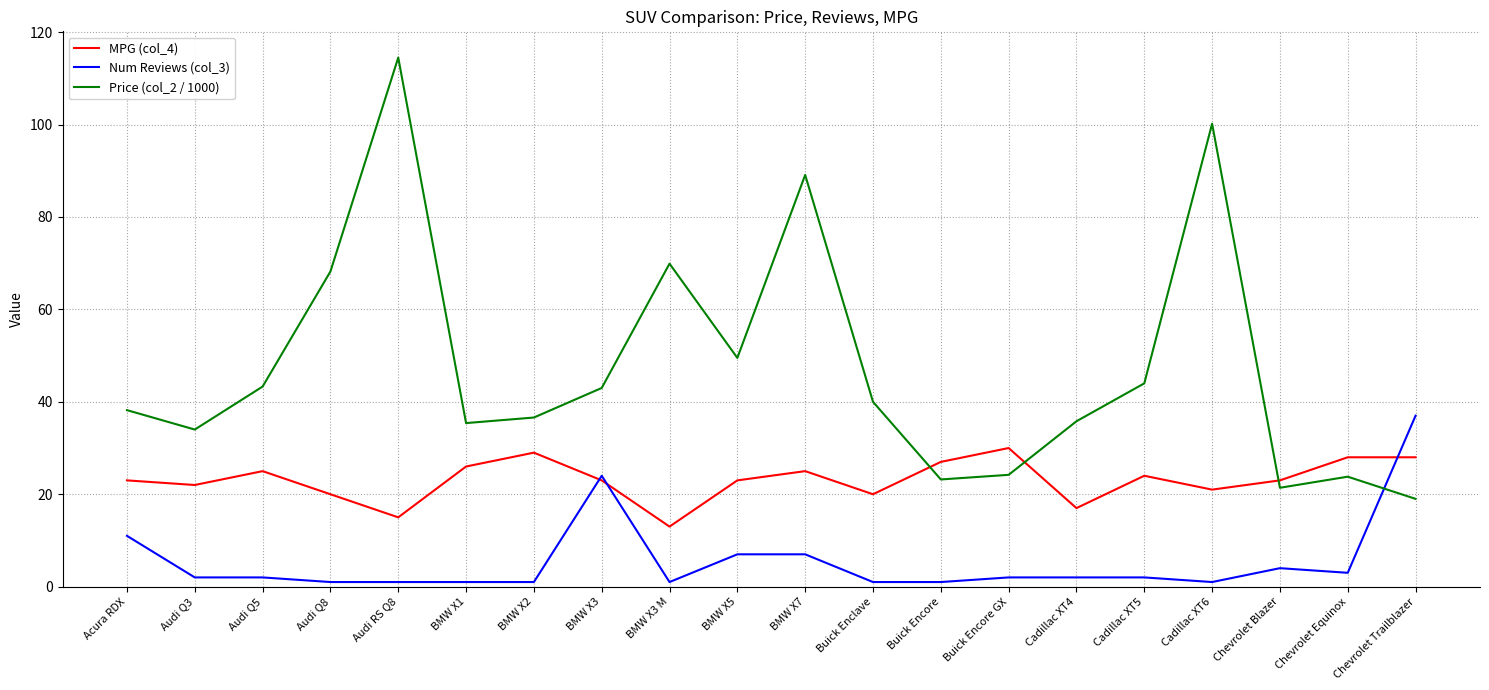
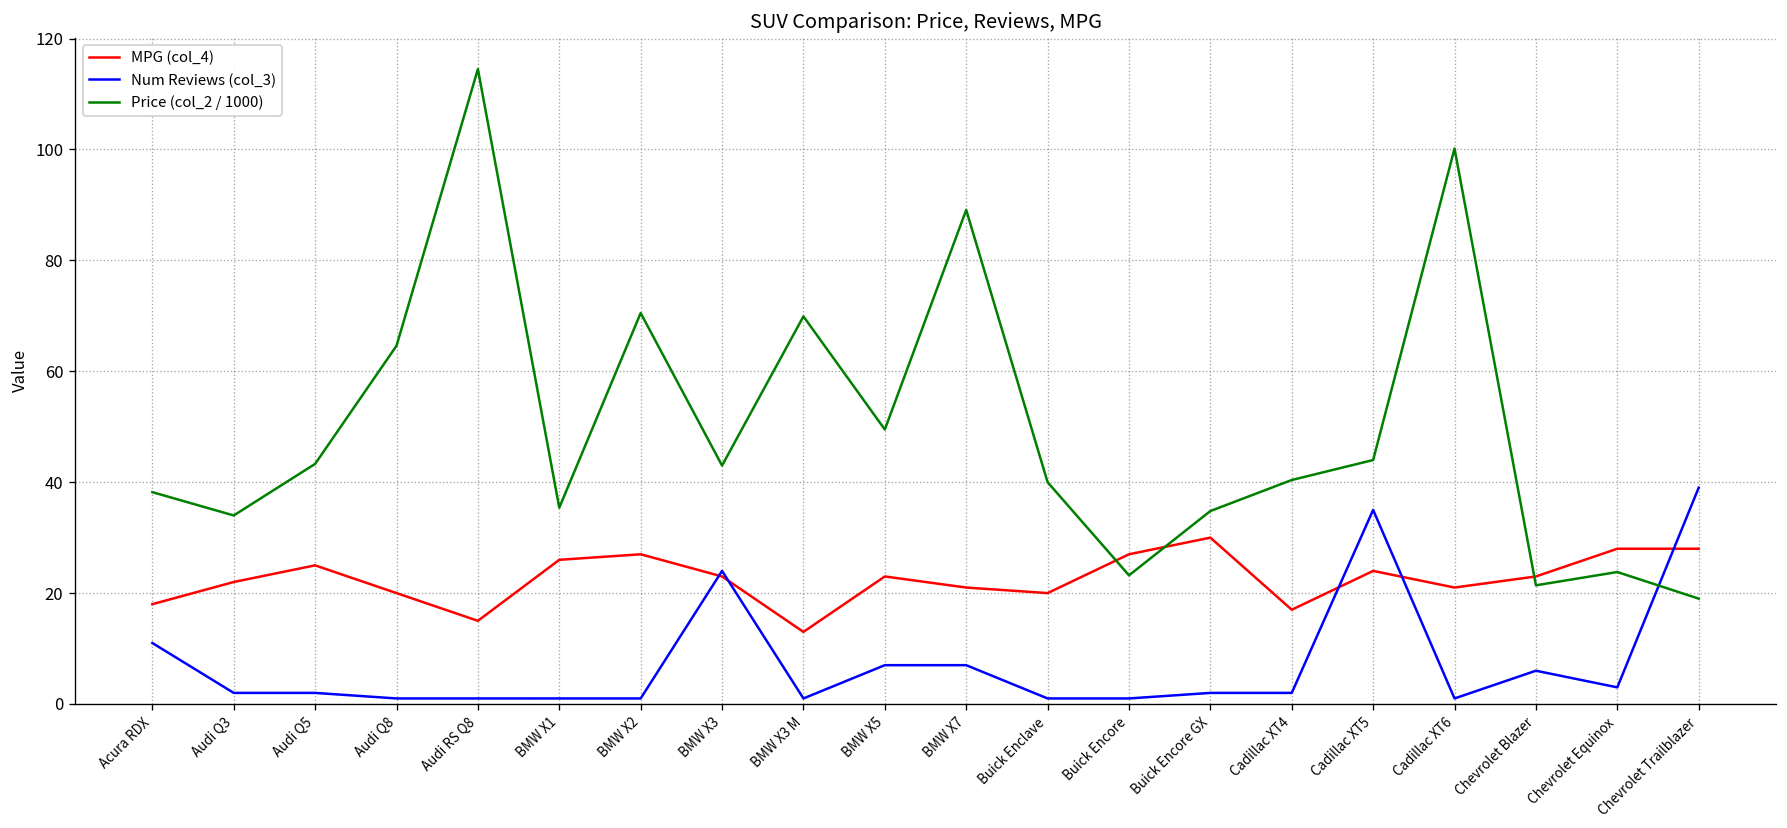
MPG (col_4), Acura RDX: 23 -> 18
Price (col_2 / 1000), Audi Q8: 68 -> 65
MPG (col_4), BMW X2: 29 -> 27
Price (col_2 / 1000), BMW X2: 37 -> 71
MPG (col_4), BMW X7: 25 -> 21
Price (col_2 / 1000), Buick Encore GX: 24 -> 35
Price (col_2 / 1000), Cadillac XT4: 36 -> 40
Num Reviews (col_3), Cadillac XT5: 2 -> 35
Num Reviews (col_3), Chevrolet Blazer: 4 -> 6
Num Reviews (col_3), Chevrolet Trailblazer: 37 -> 39
